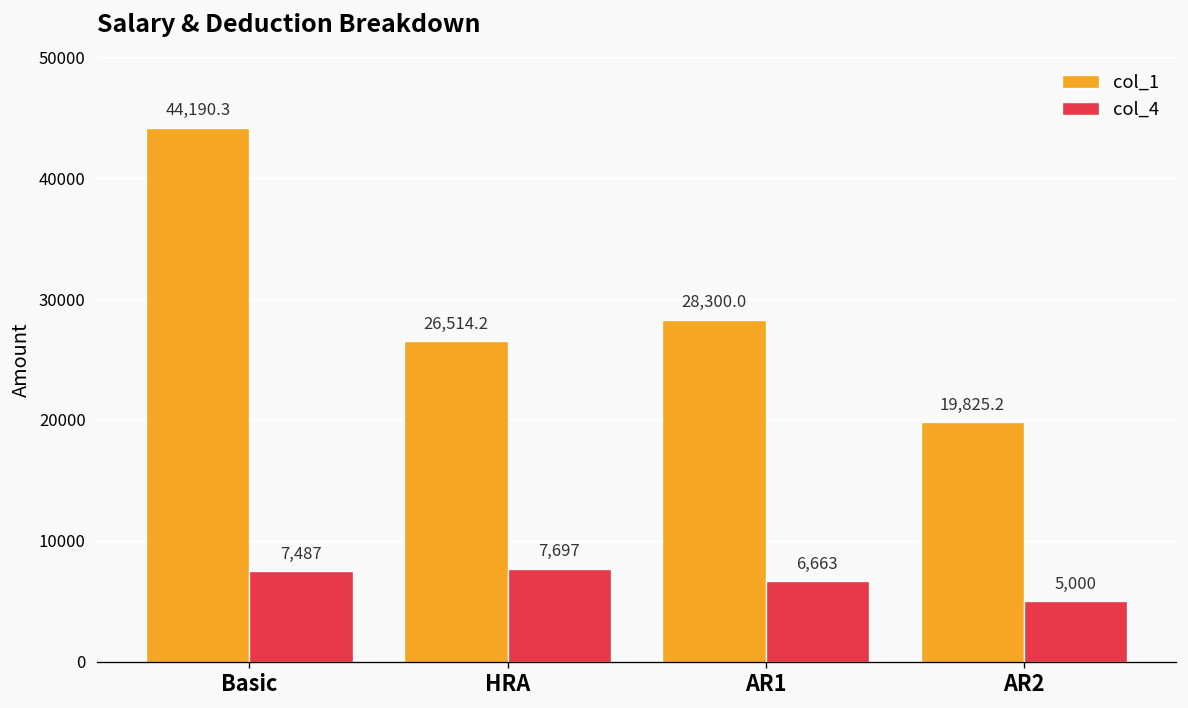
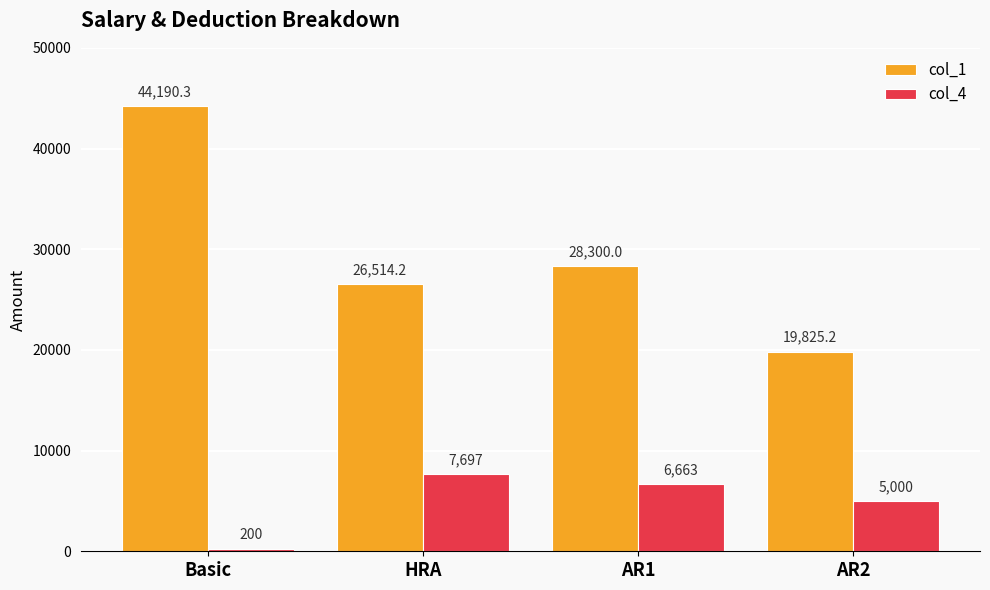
col_4, Basic: 7,487 -> 200
